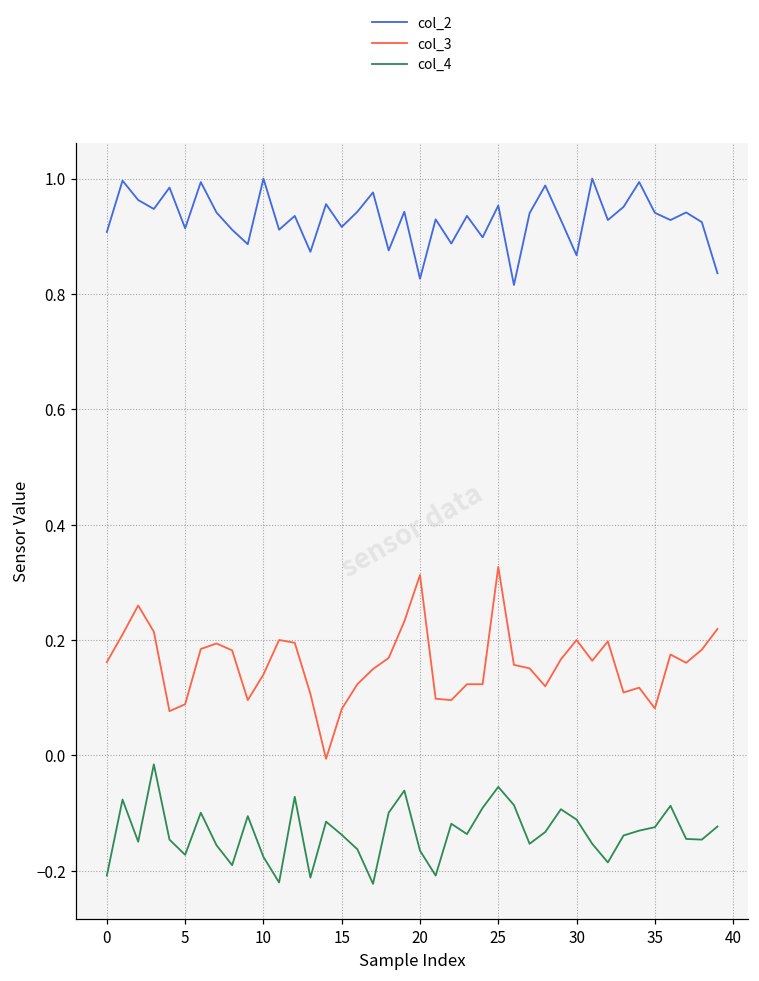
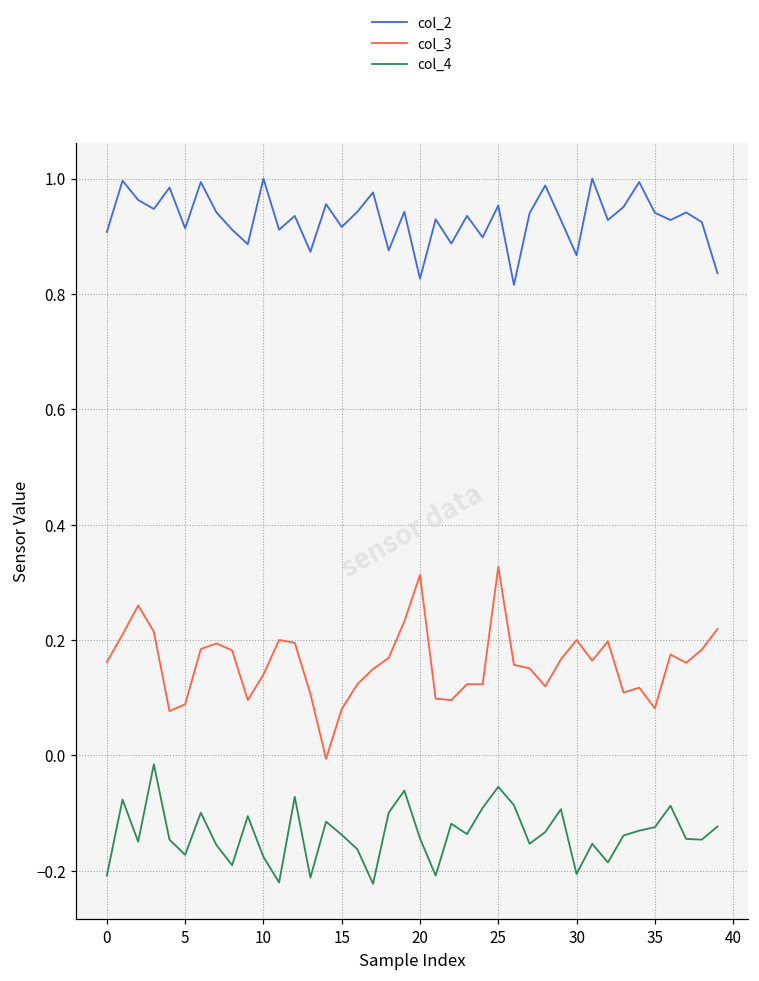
col_4, 20: -0.17 -> -0.14
col_4, 30: -0.11 -> -0.21
